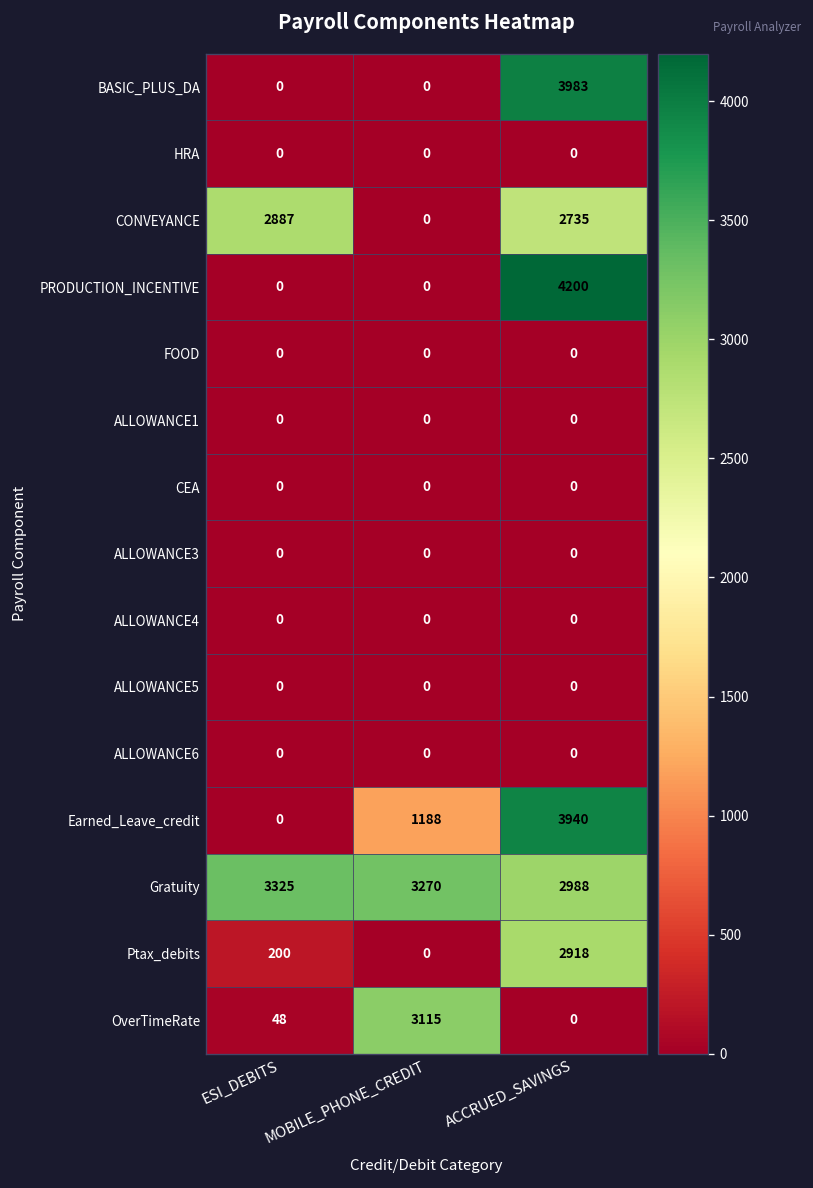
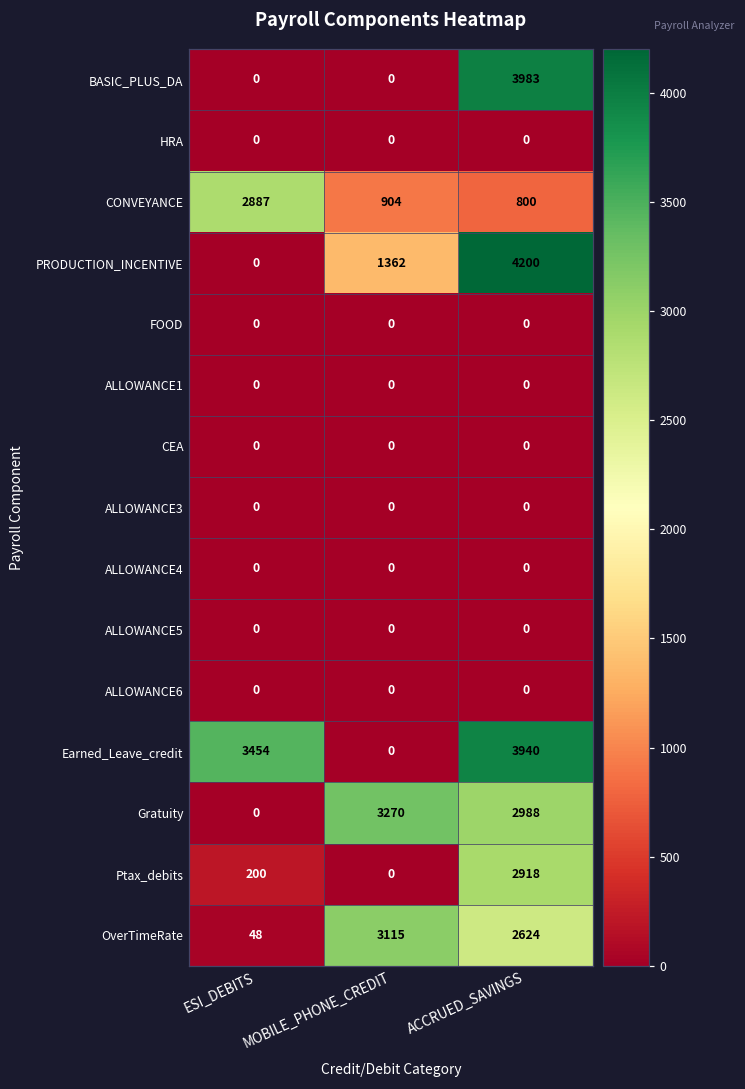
CONVEYANCE, MOBILE_PHONE_CREDIT: 0 -> 904
CONVEYANCE, ACCRUED_SAVINGS: 2735 -> 800
PRODUCTION_INCENTIVE, MOBILE_PHONE_CREDIT: 0 -> 1362
Earned_Leave_credit, ESI_DEBITS: 0 -> 3454
Earned_Leave_credit, MOBILE_PHONE_CREDIT: 1188 -> 0
Gratuity, ESI_DEBITS: 3325 -> 0
OverTimeRate, ACCRUED_SAVINGS: 0 -> 2624
